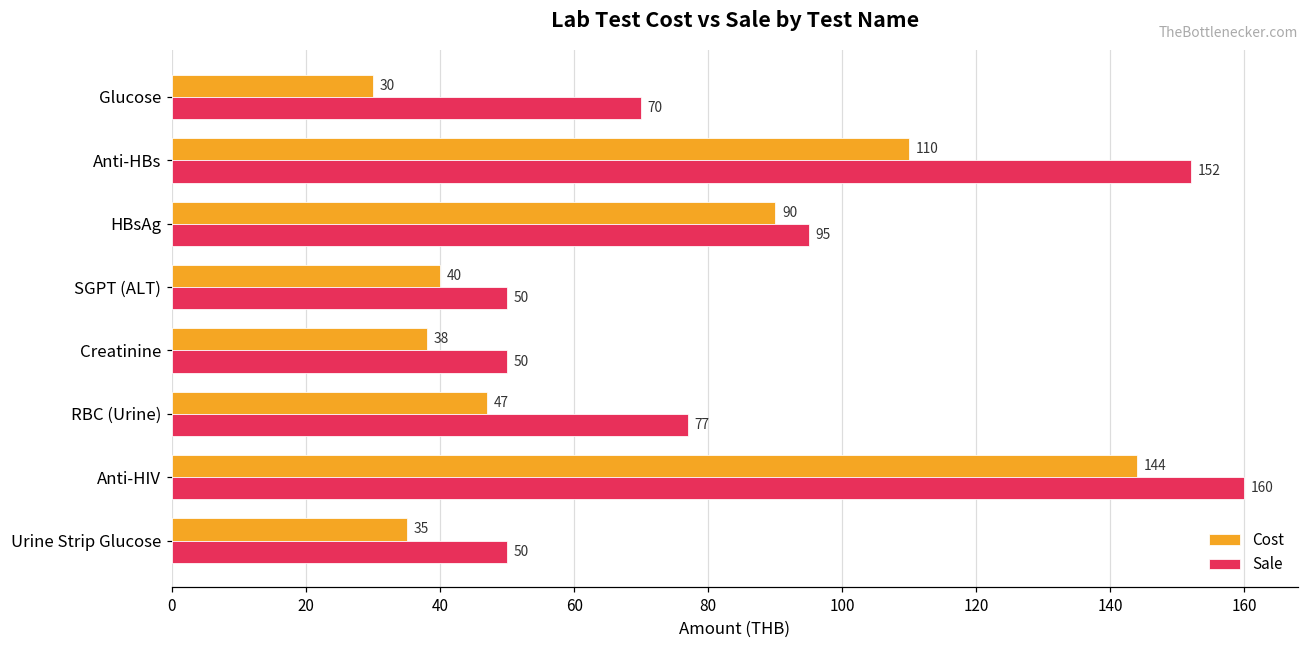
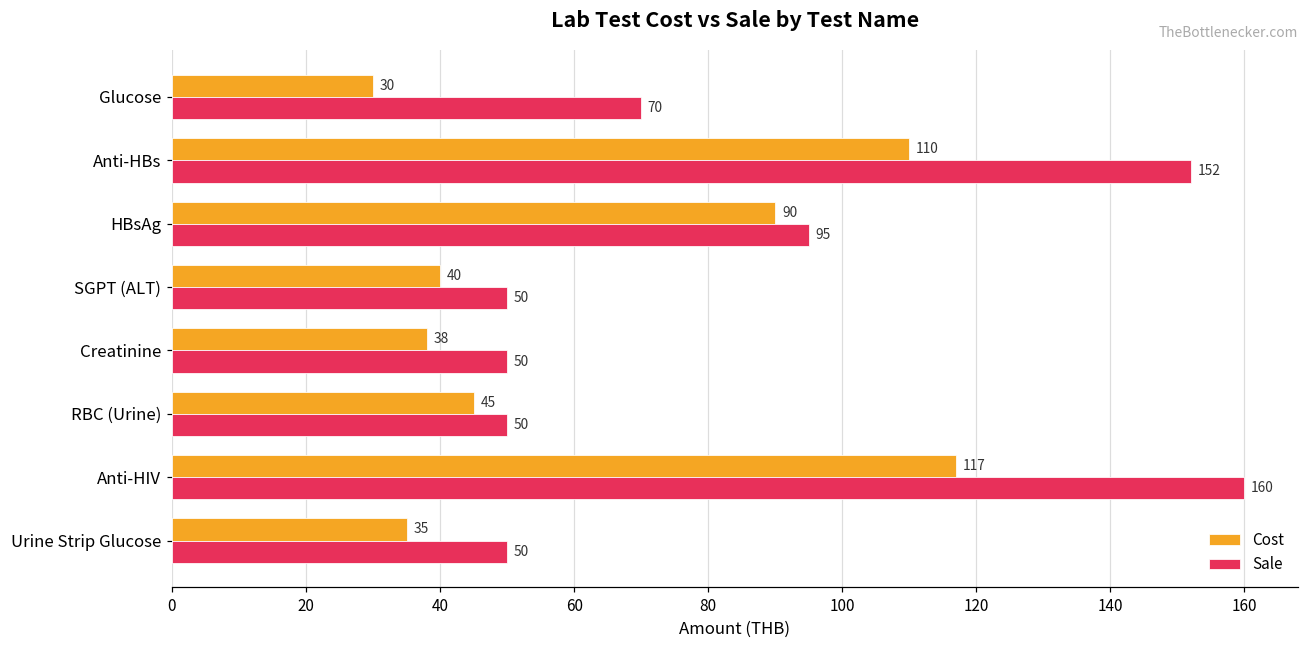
Cost, RBC (Urine): 47 -> 45
Sale, RBC (Urine): 77 -> 50
Cost, Anti-HIV: 144 -> 117
